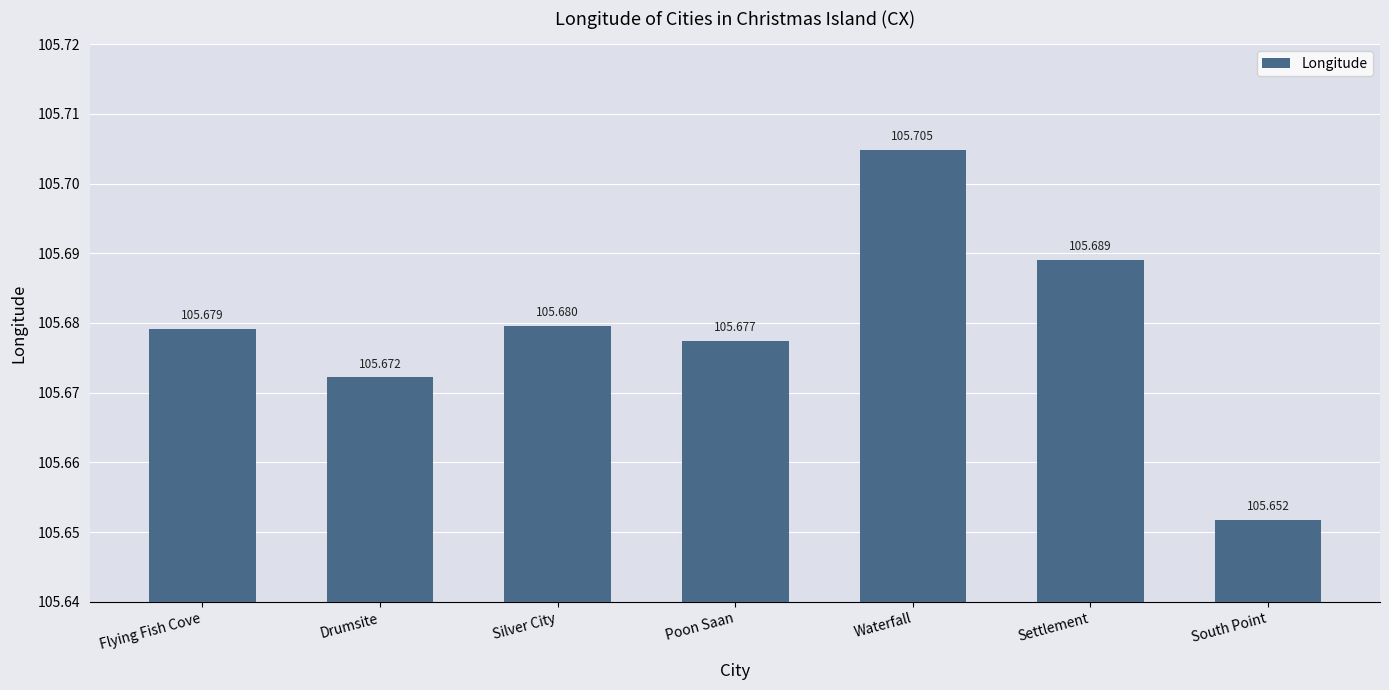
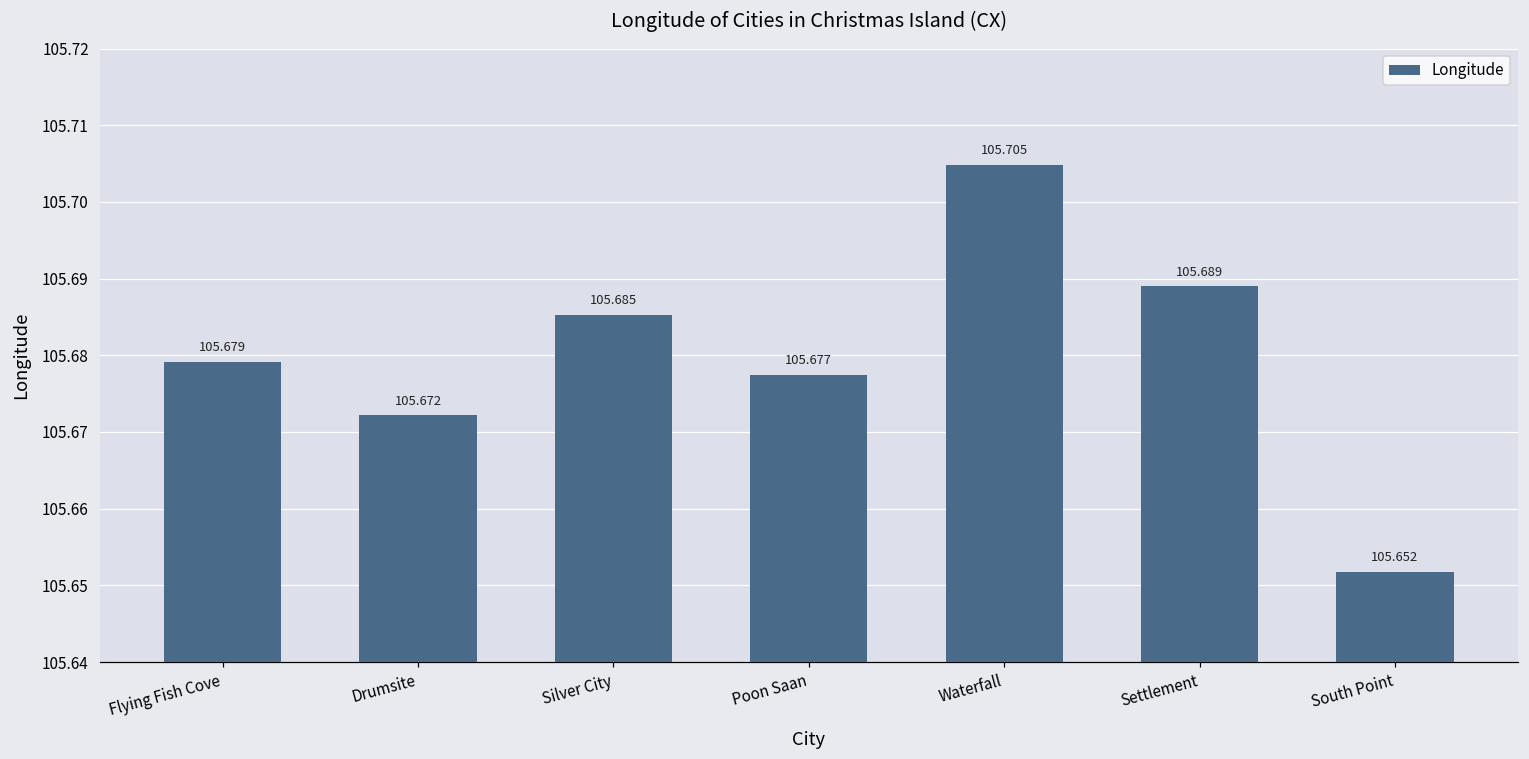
Silver City: 105.680 -> 105.685
